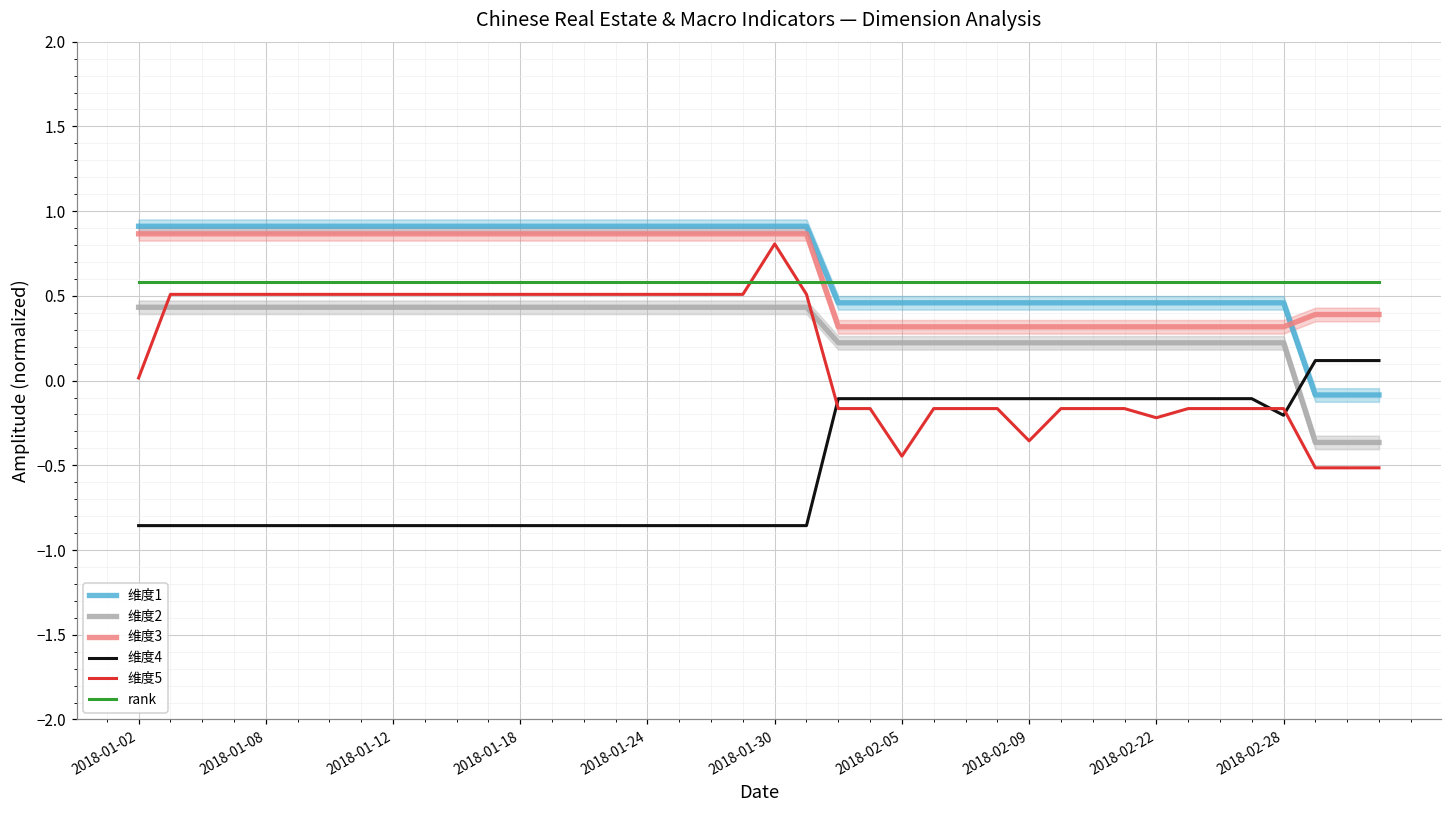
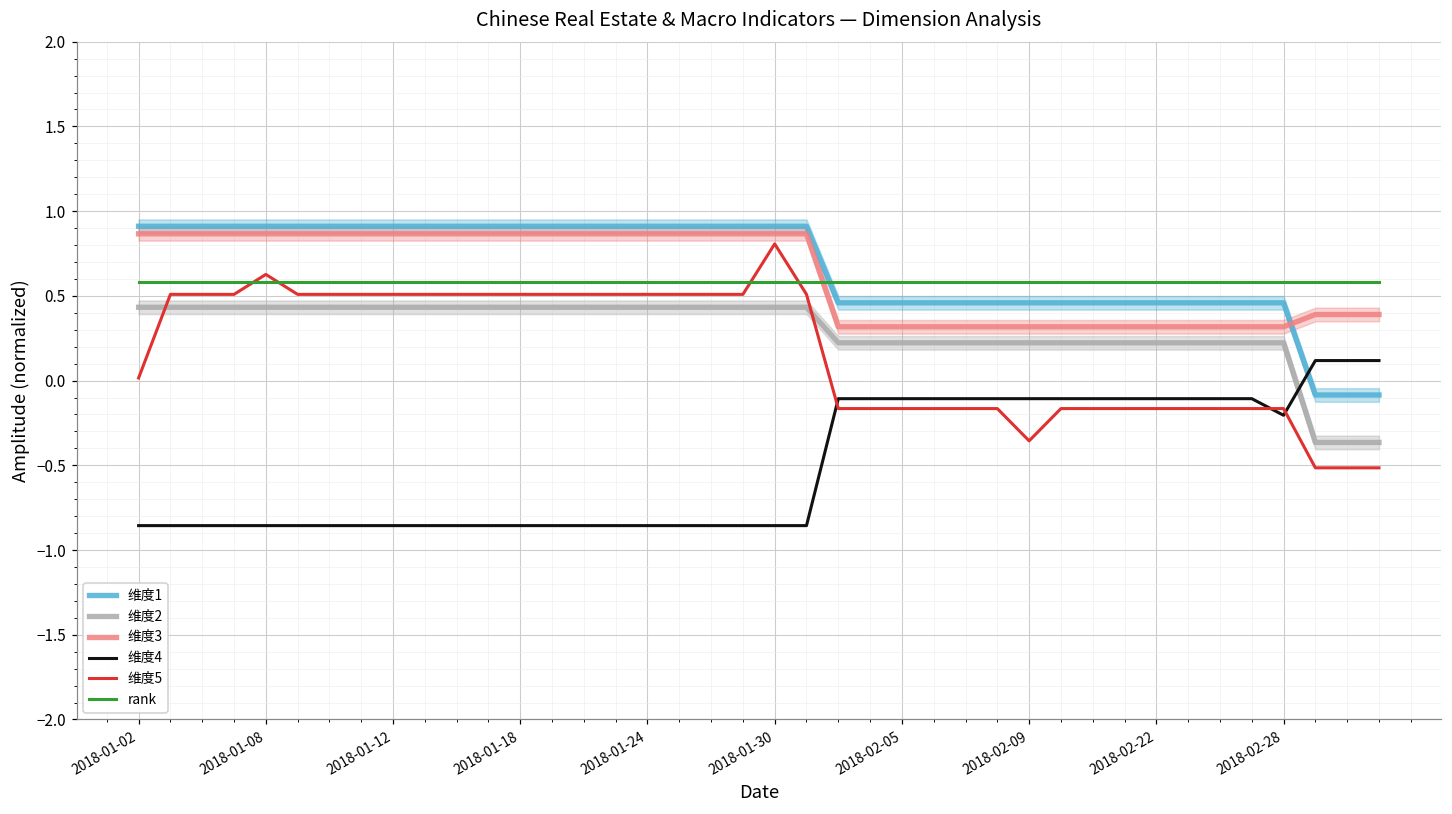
维度5, 2018-01-08: 0.51 -> 0.63
维度5, 2018-02-05: -0.45 -> -0.17
维度5, 2018-02-22: -0.22 -> -0.17
